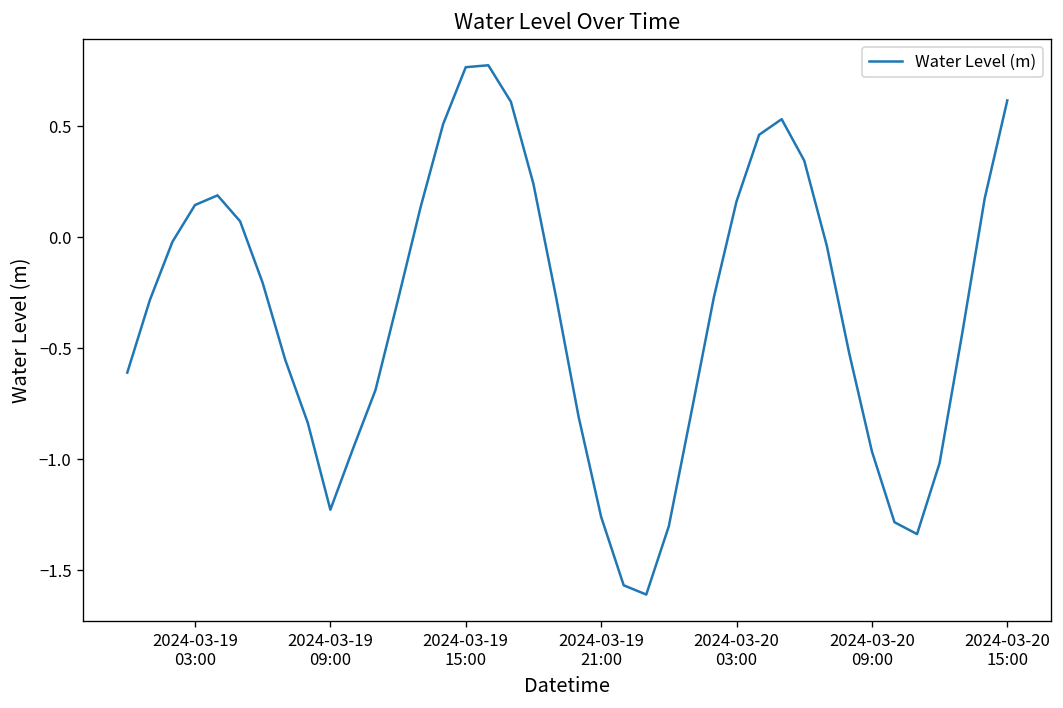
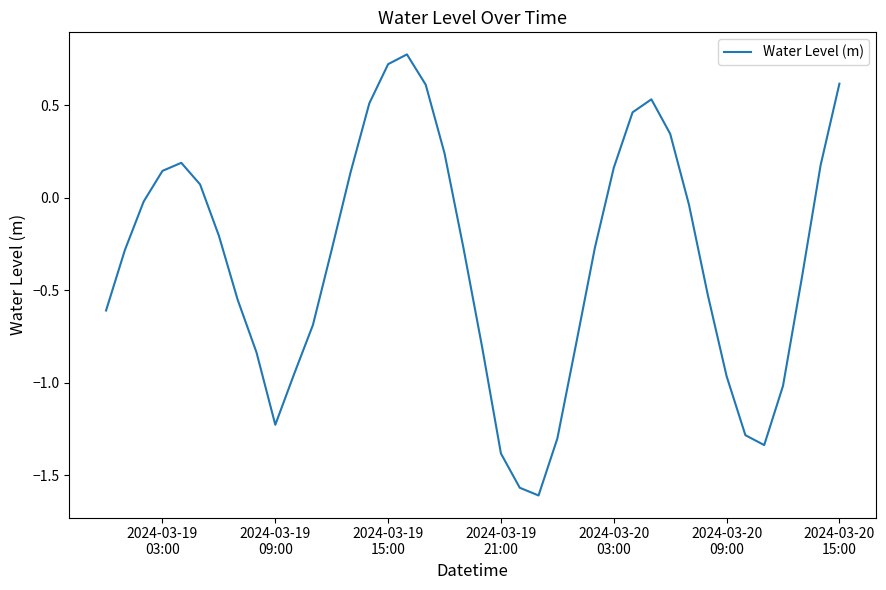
2024-03-19 15:00: 0.77 -> 0.72
2024-03-19 21:00: -1.26 -> -1.38
